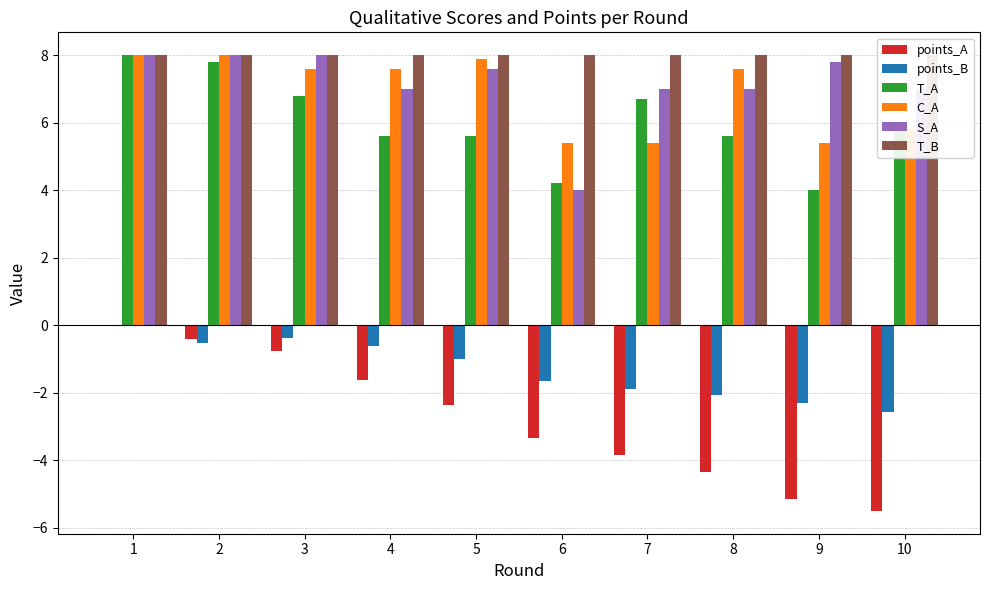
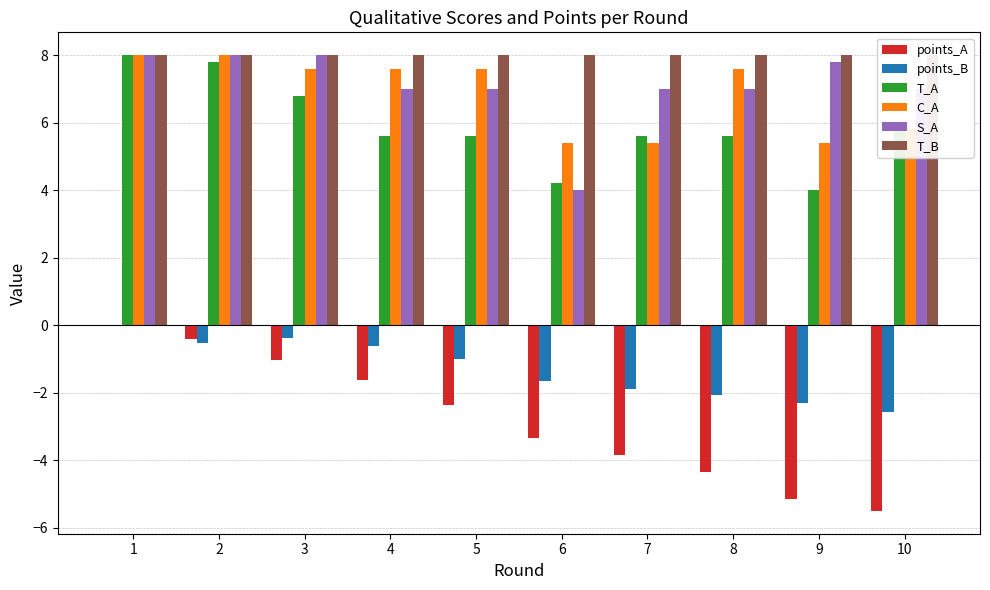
points_A, 3: -0.8 -> -1.0
C_A, 5: 7.9 -> 7.6
S_A, 5: 7.6 -> 7.0
T_A, 7: 6.7 -> 5.6
